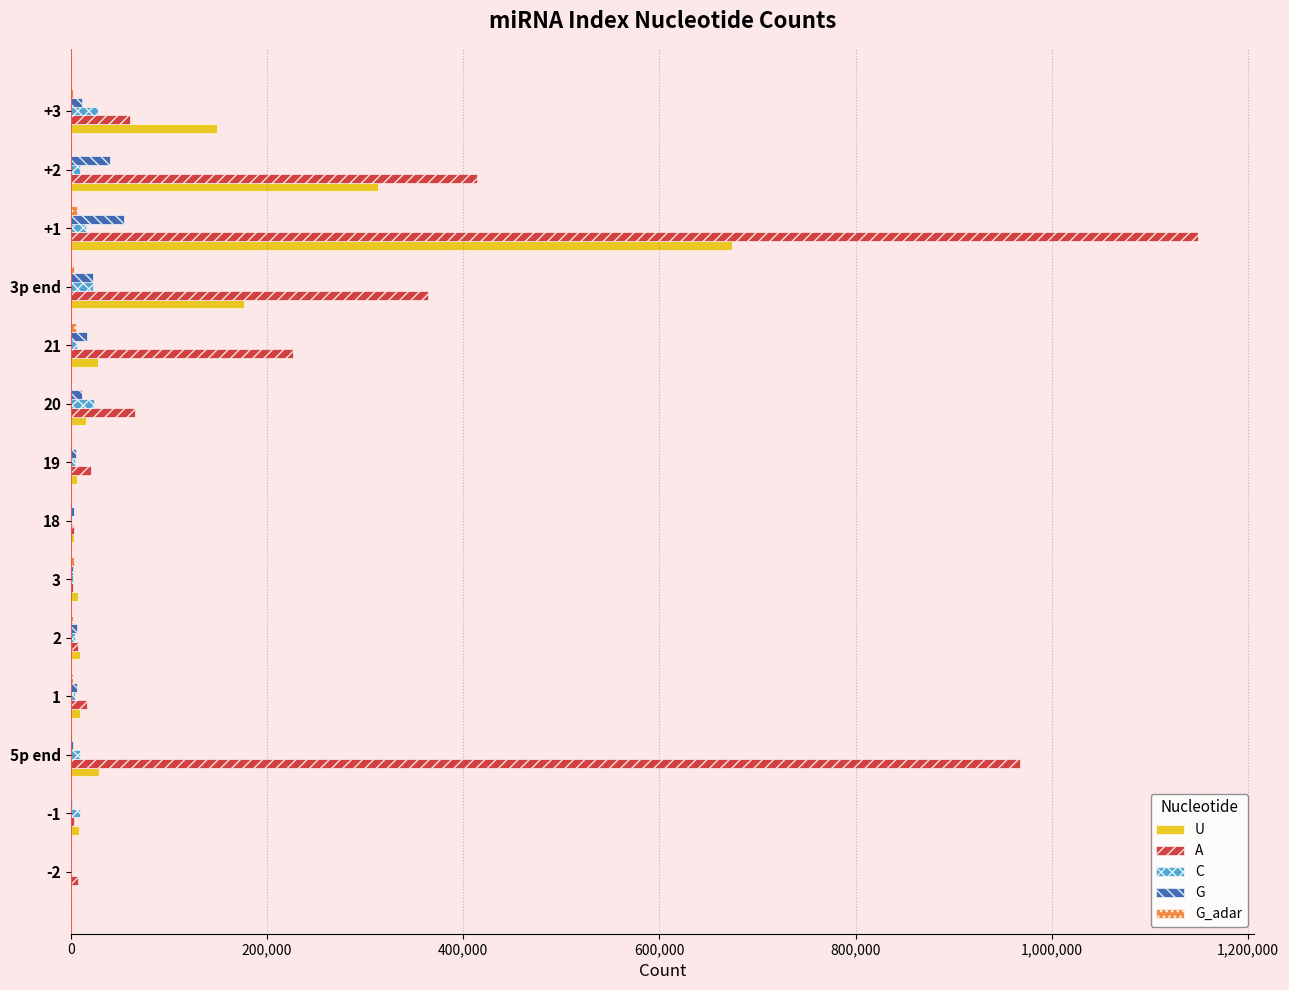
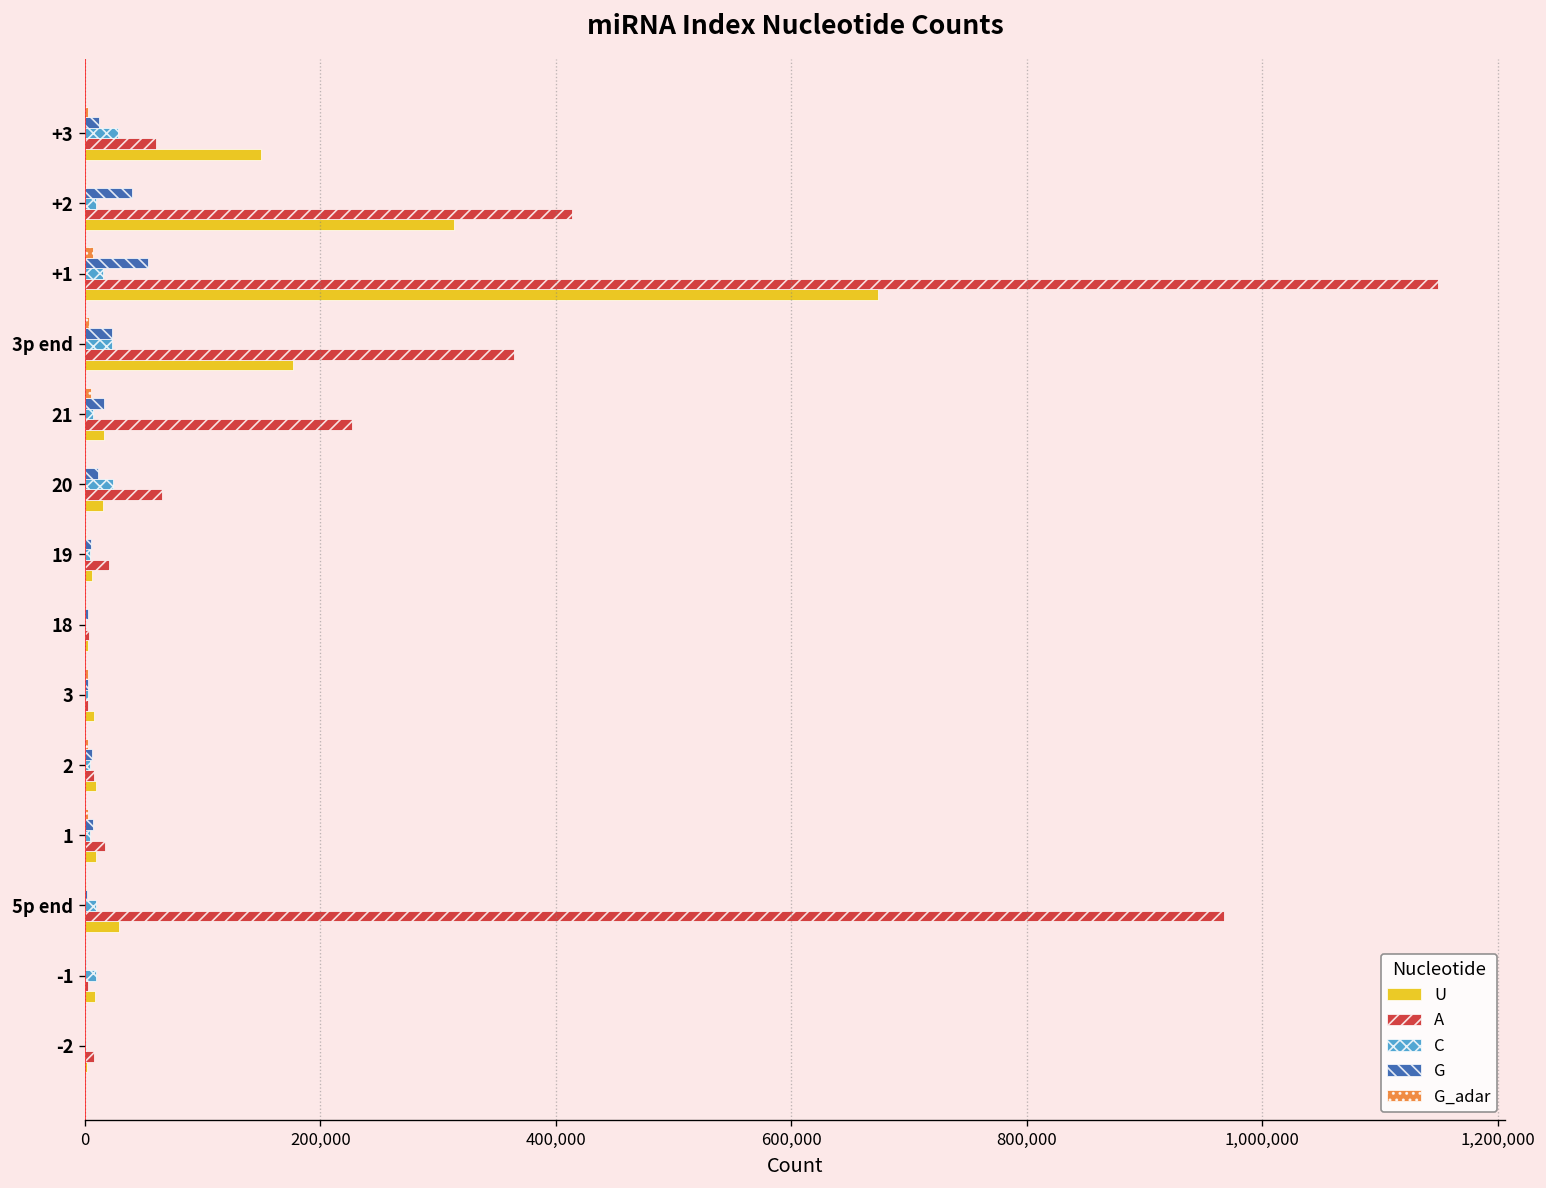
U, 21: 30,000 -> 20,000
